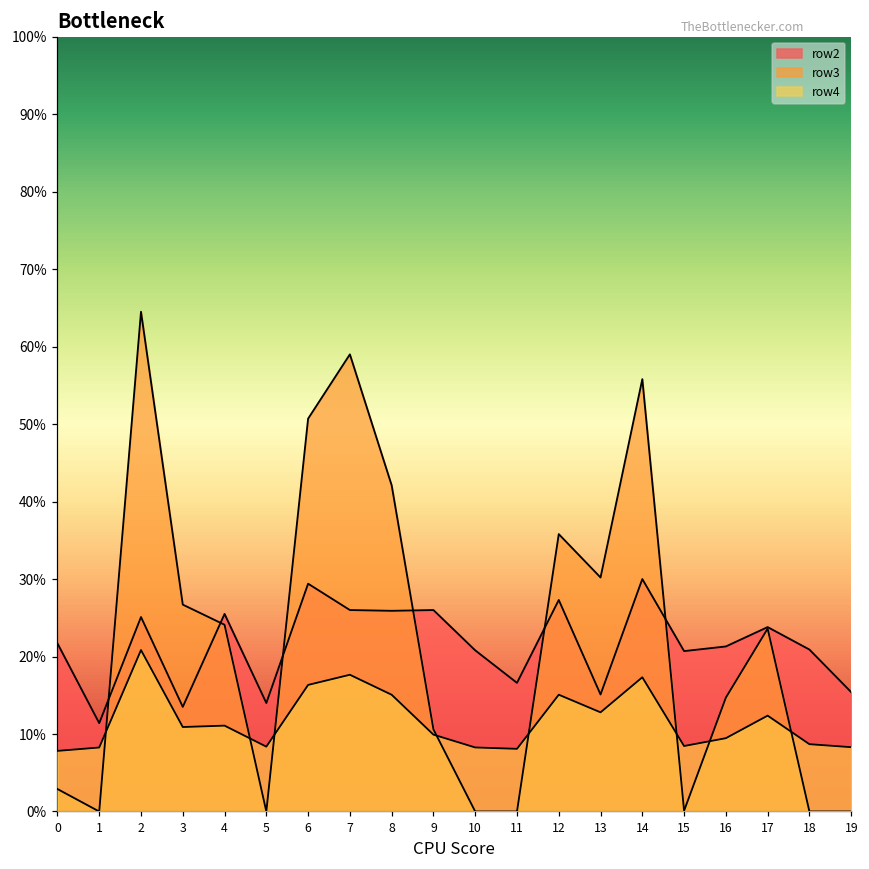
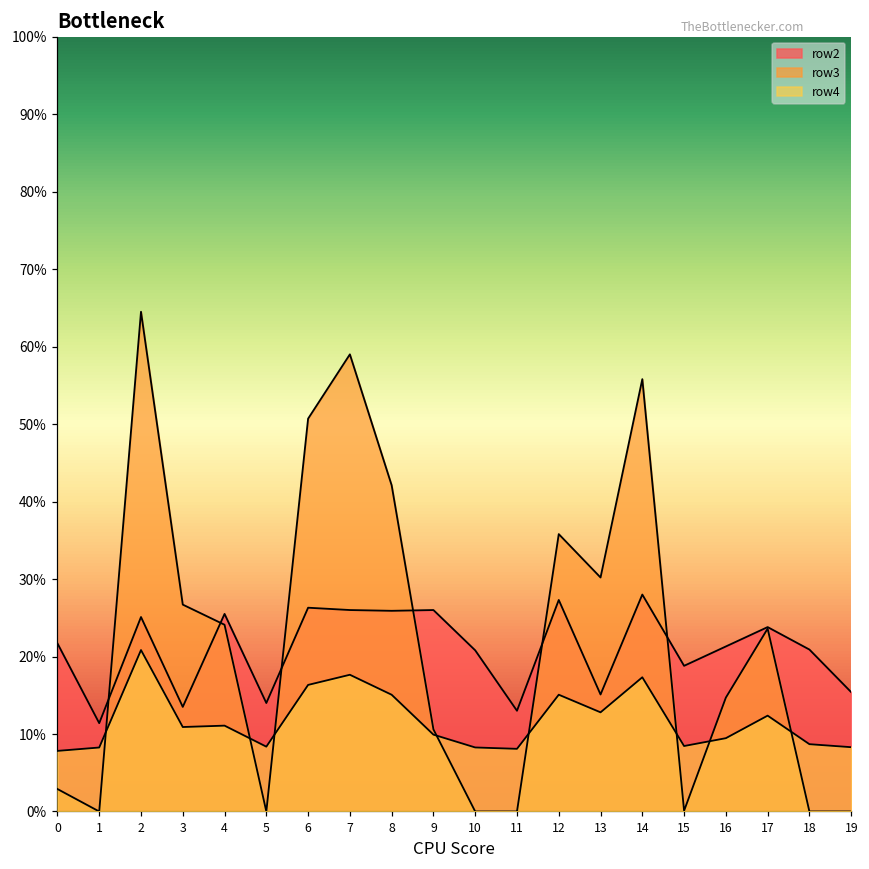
row2, 6: 29% -> 26%
row2, 11: 17% -> 13%
row2, 14: 30% -> 28%
row2, 15: 21% -> 19%
